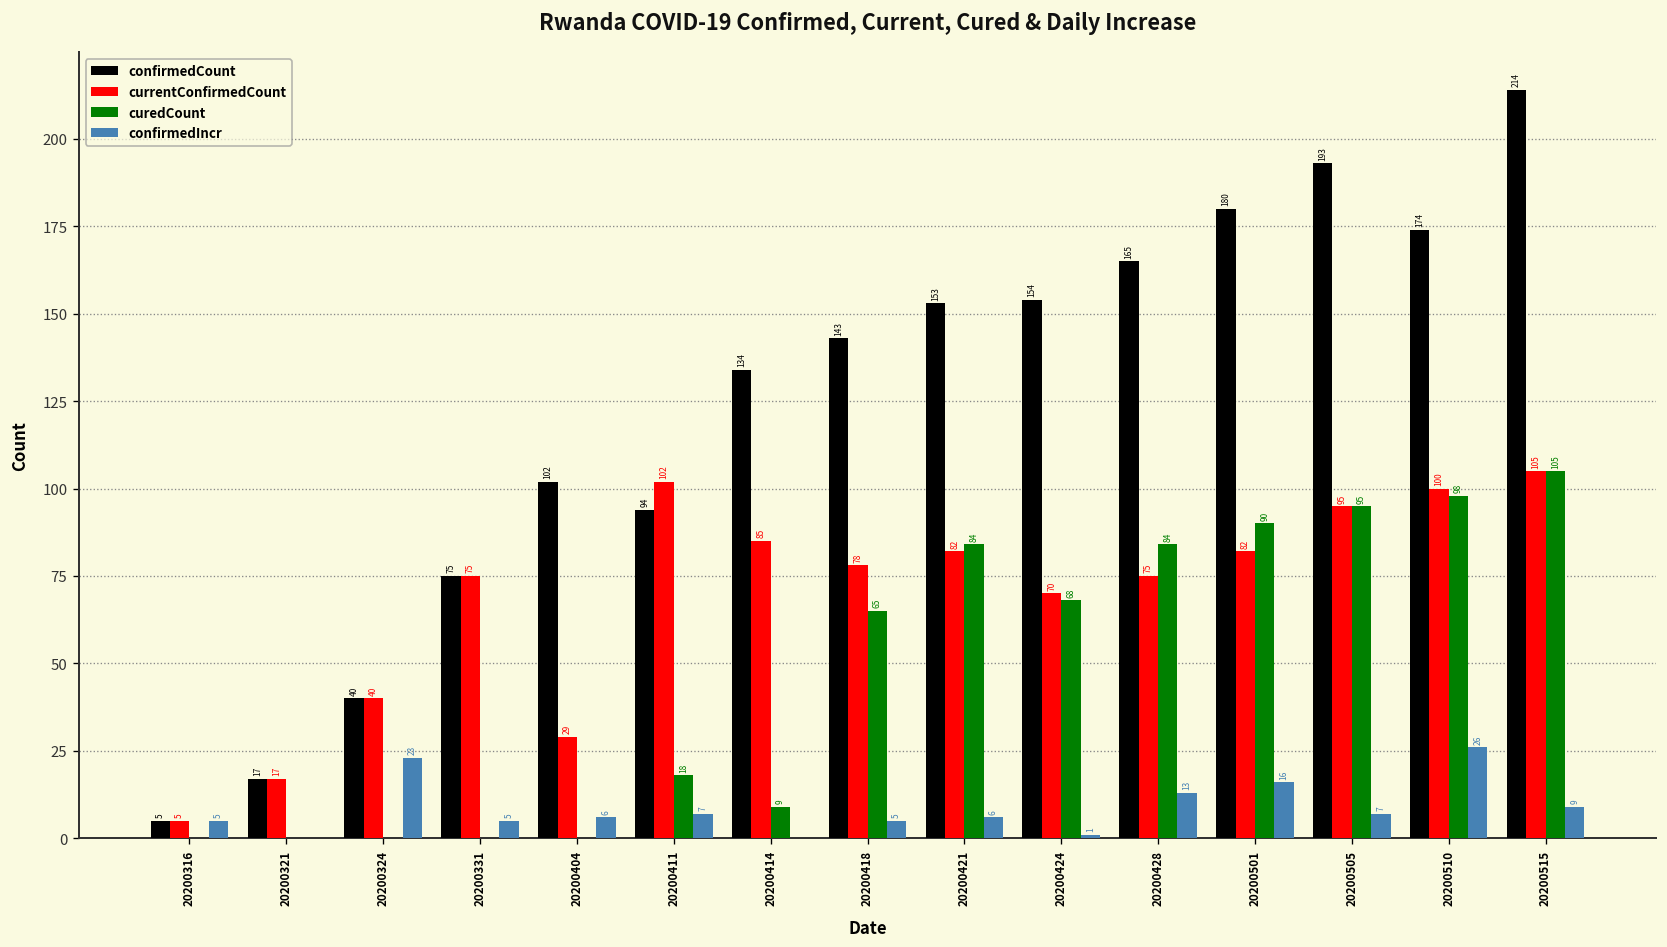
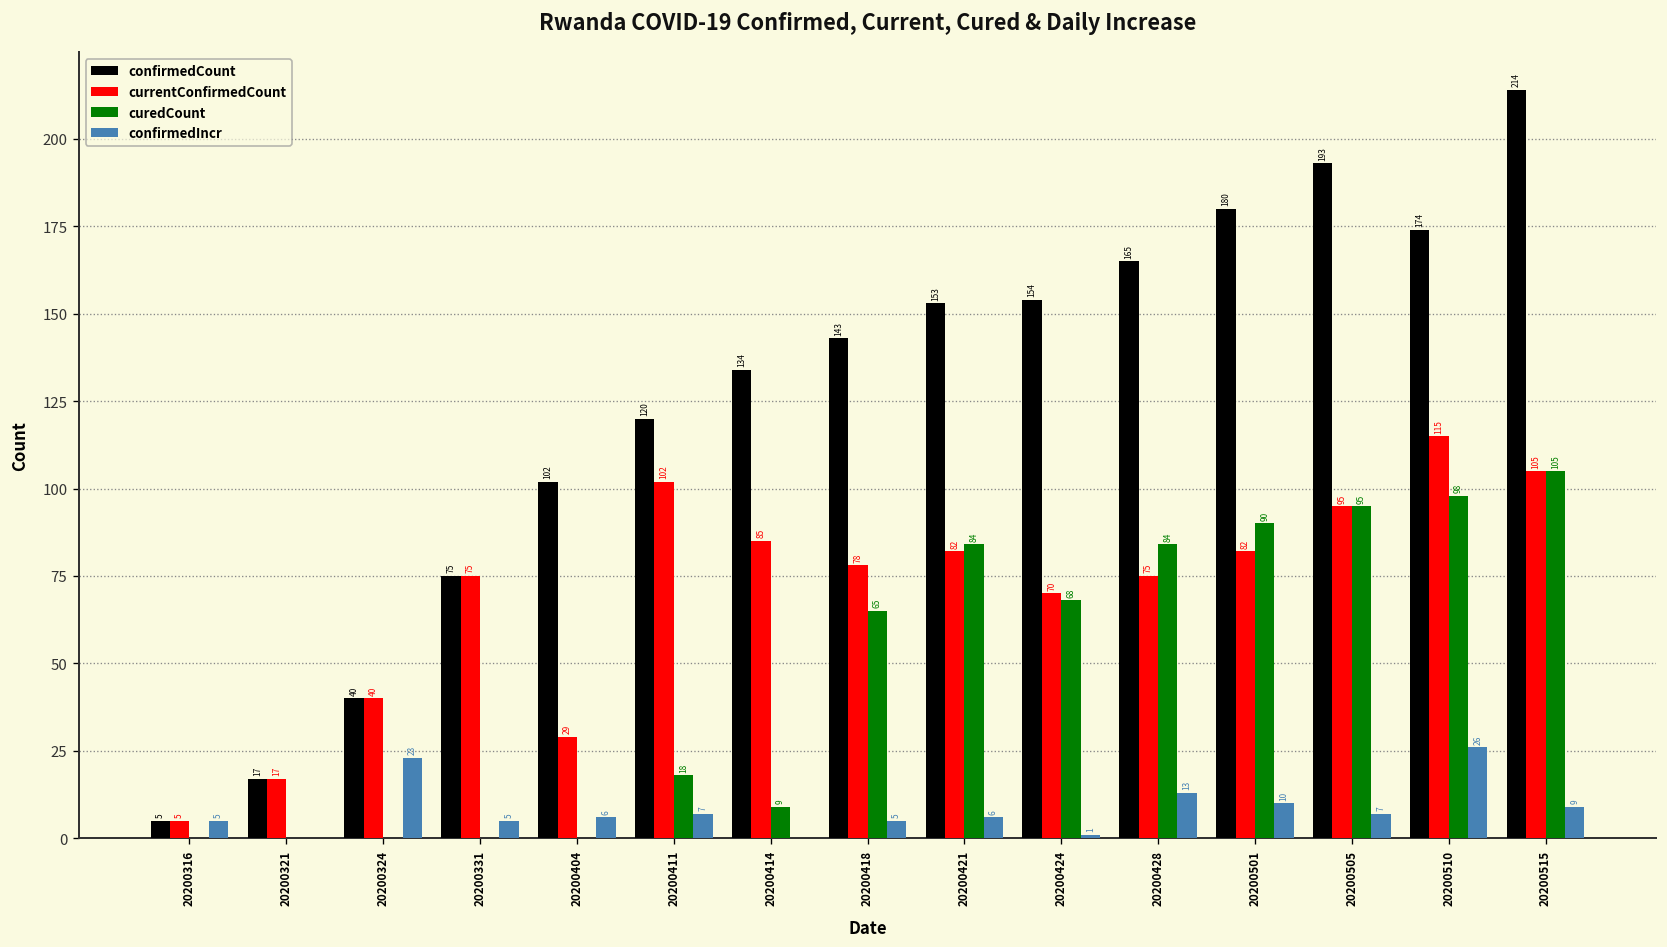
confirmedCount, 20200411: 94 -> 120
confirmedIncr, 20200501: 16 -> 10
currentConfirmedCount, 20200510: 100 -> 115
